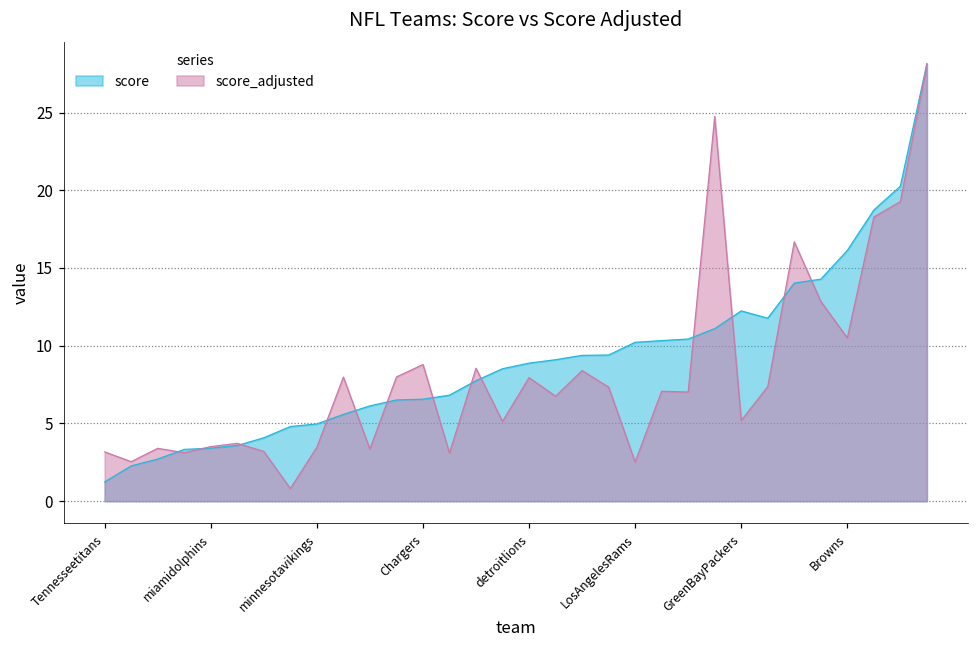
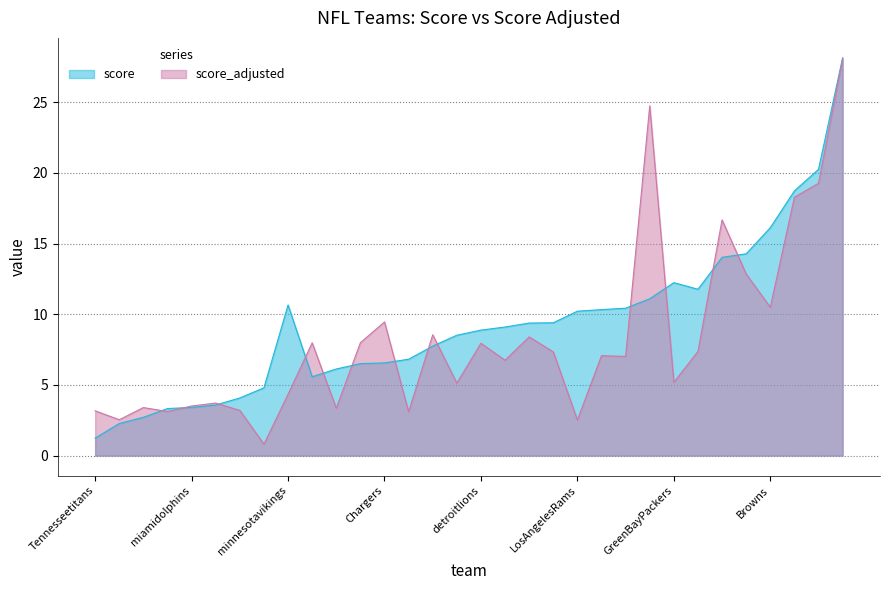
score, minnesotavikings: 5.0 -> 10.7
score_adjusted, minnesotavikings: 3.5 -> 4.3
score_adjusted, Chargers: 8.8 -> 9.5
